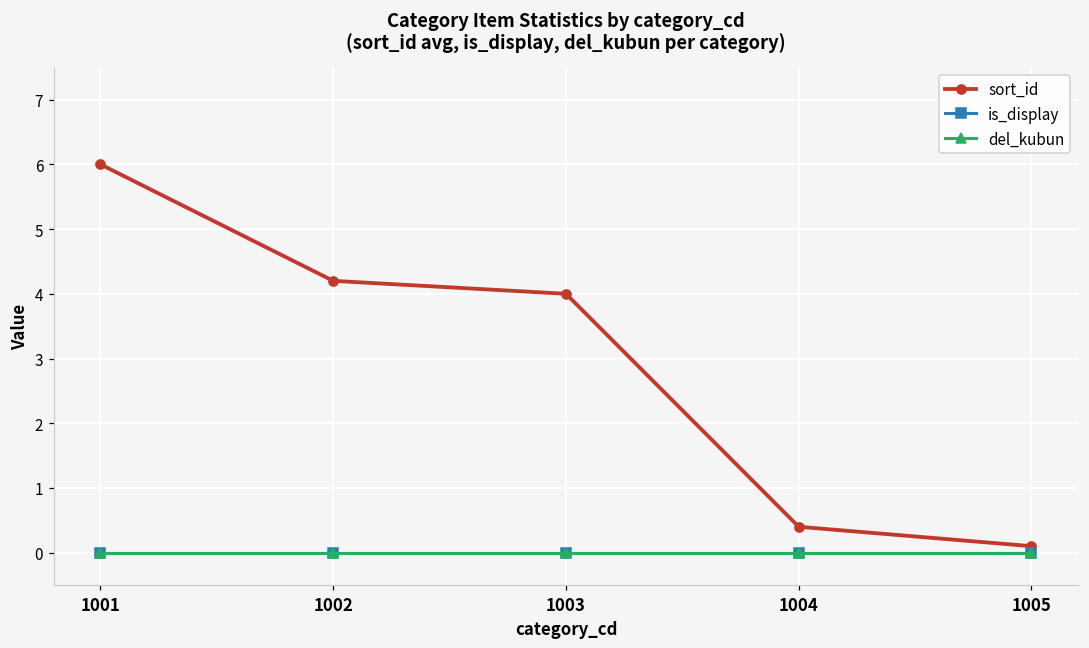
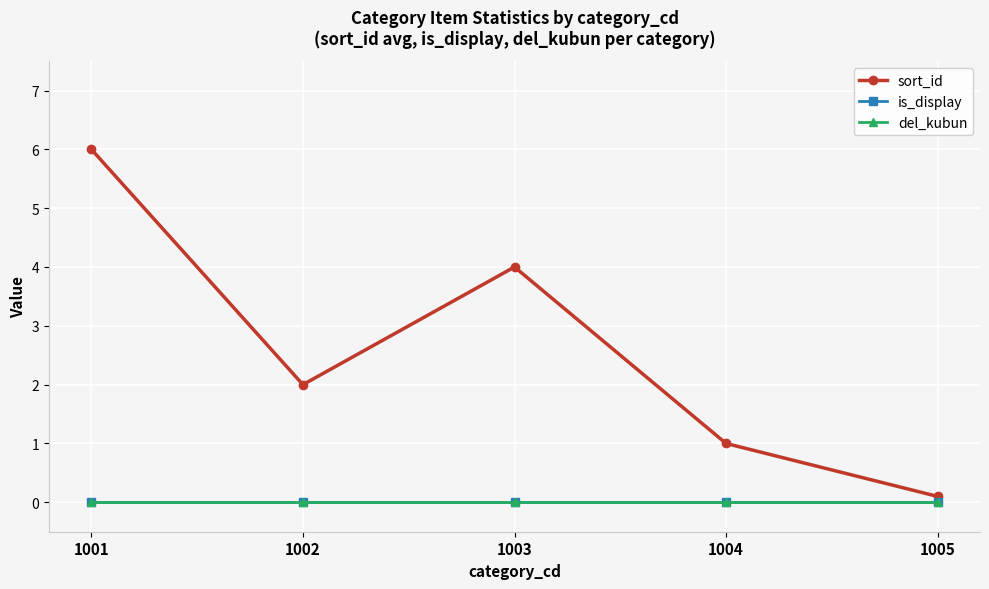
sort_id, 1002: 4.2 -> 2.0
sort_id, 1004: 0.4 -> 1.0
